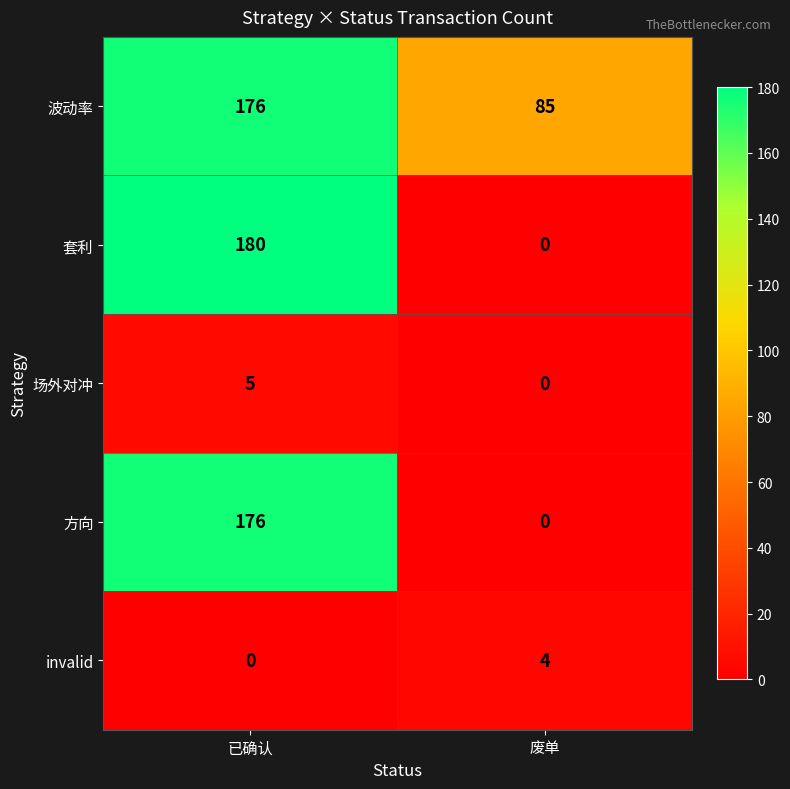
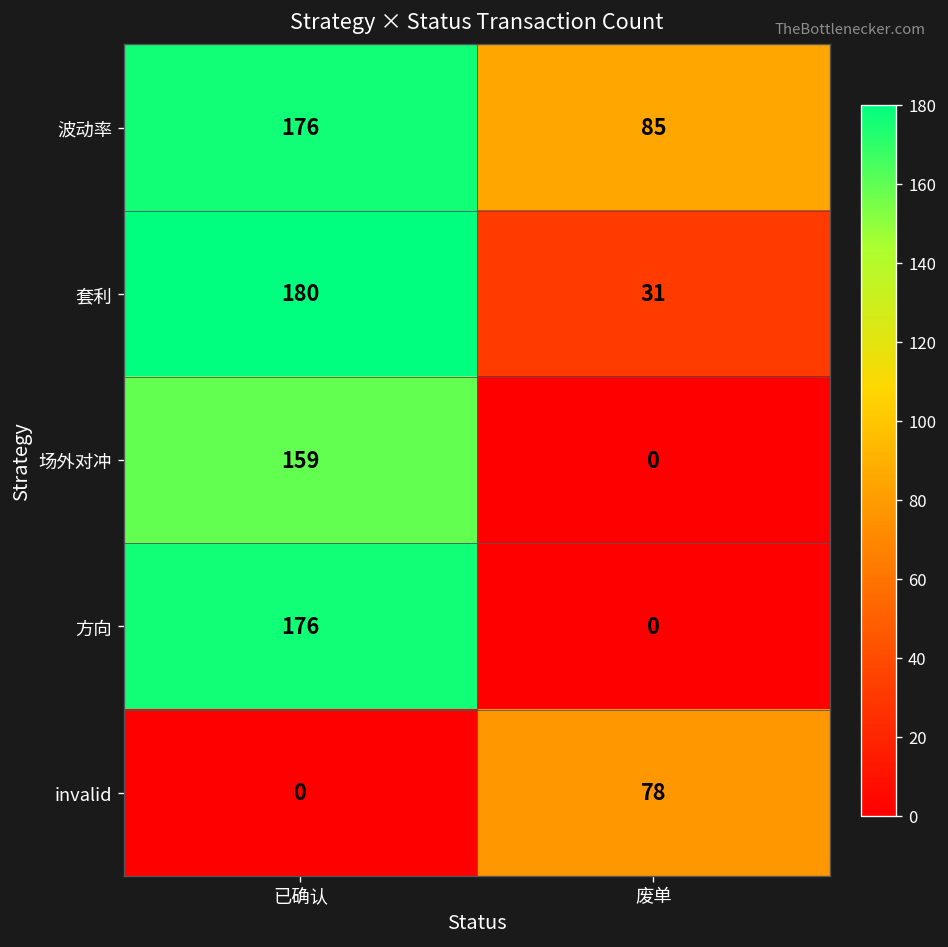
套利, 废单: 0 -> 31
场外对冲, 已确认: 5 -> 159
invalid, 废单: 4 -> 78
